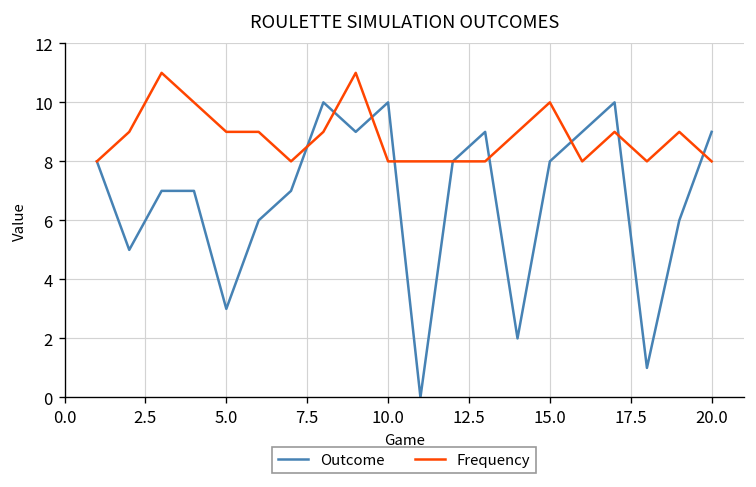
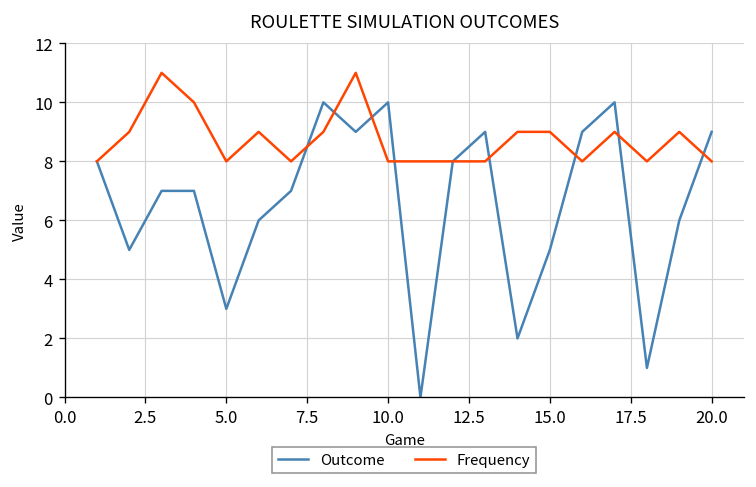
Frequency, 5.0: 9 -> 8
Outcome, 15.0: 8 -> 5
Frequency, 15.0: 10 -> 9
